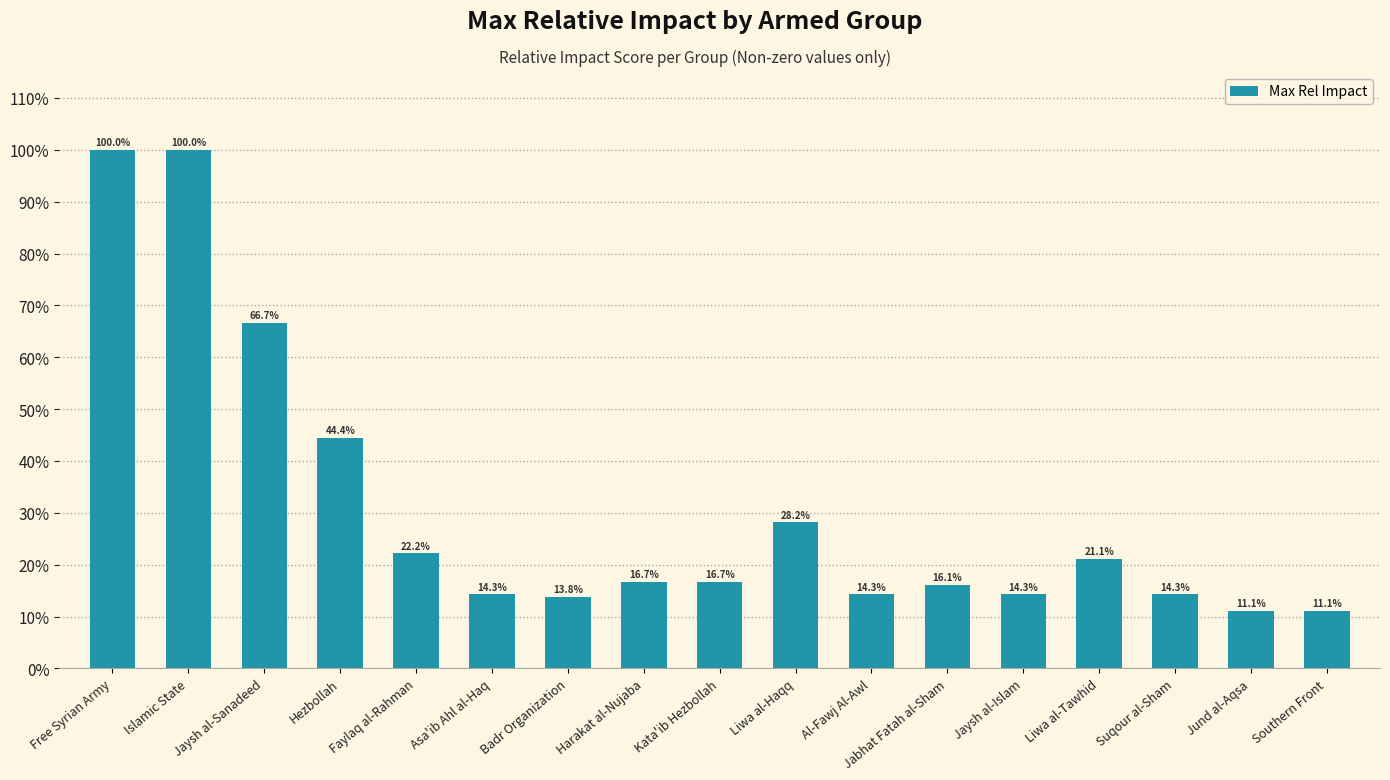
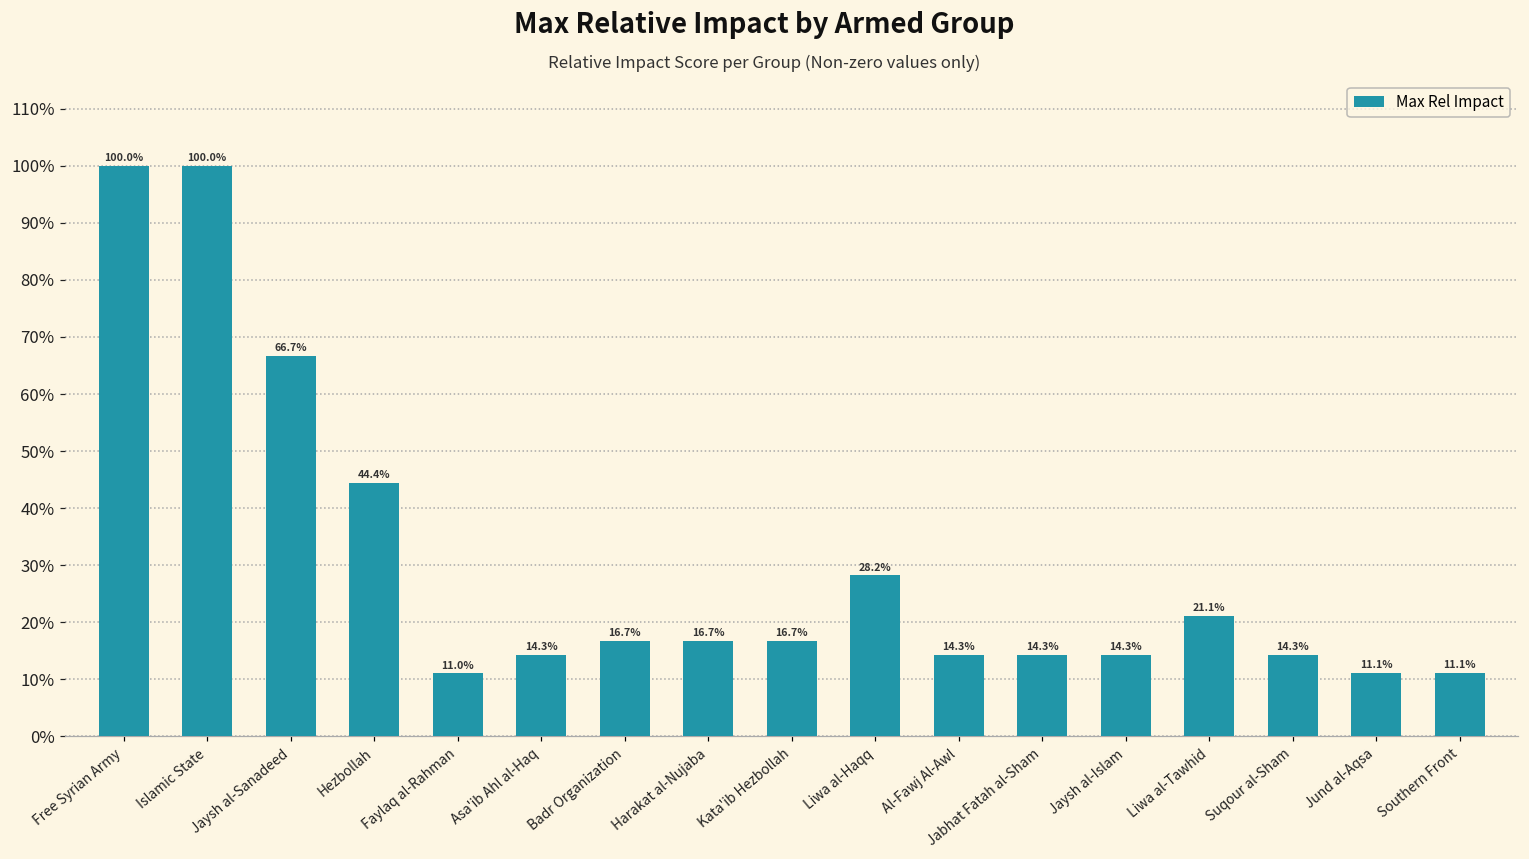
Faylaq al-Rahman: 22.2% -> 11.0%
Badr Organization: 13.8% -> 16.7%
Jabhat Fatah al-Sham: 16.1% -> 14.3%
